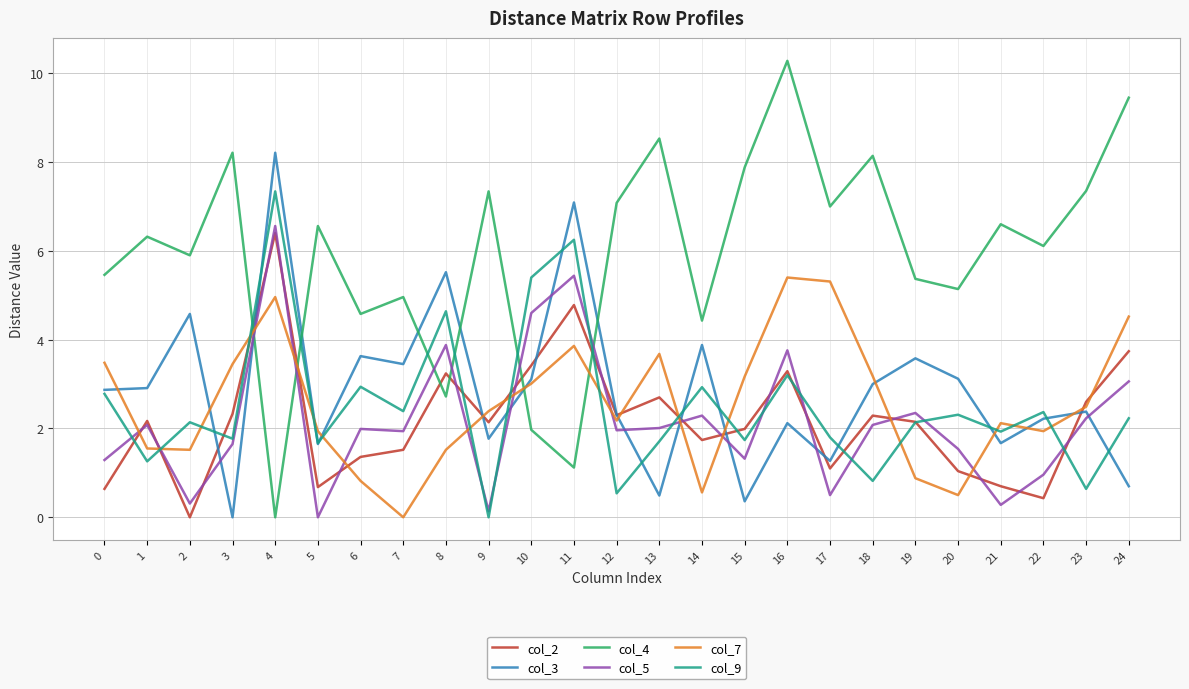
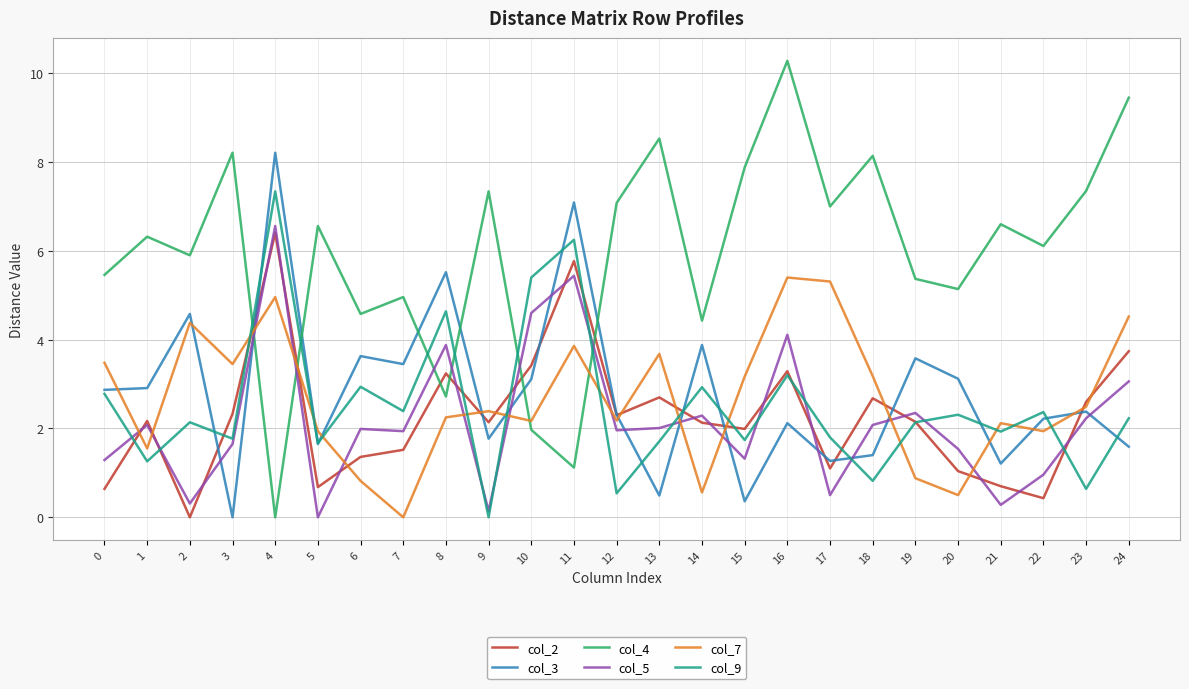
col_7, 2: 1.5 -> 4.4
col_7, 8: 1.5 -> 2.3
col_7, 10: 3.0 -> 2.2
col_2, 11: 4.8 -> 5.8
col_2, 14: 1.7 -> 2.1
col_5, 16: 3.8 -> 4.1
col_2, 18: 2.3 -> 2.7
col_3, 18: 3.0 -> 1.4
col_3, 21: 1.7 -> 1.2
col_3, 24: 0.7 -> 1.6
